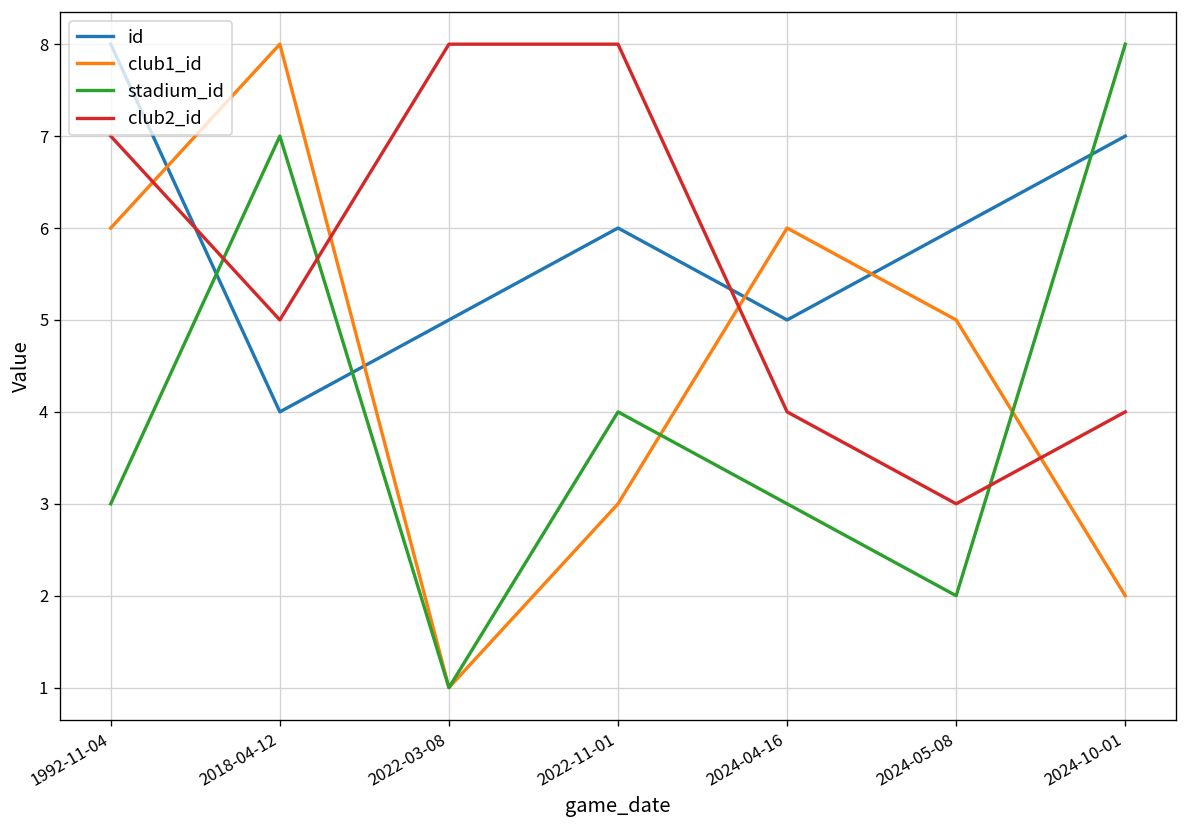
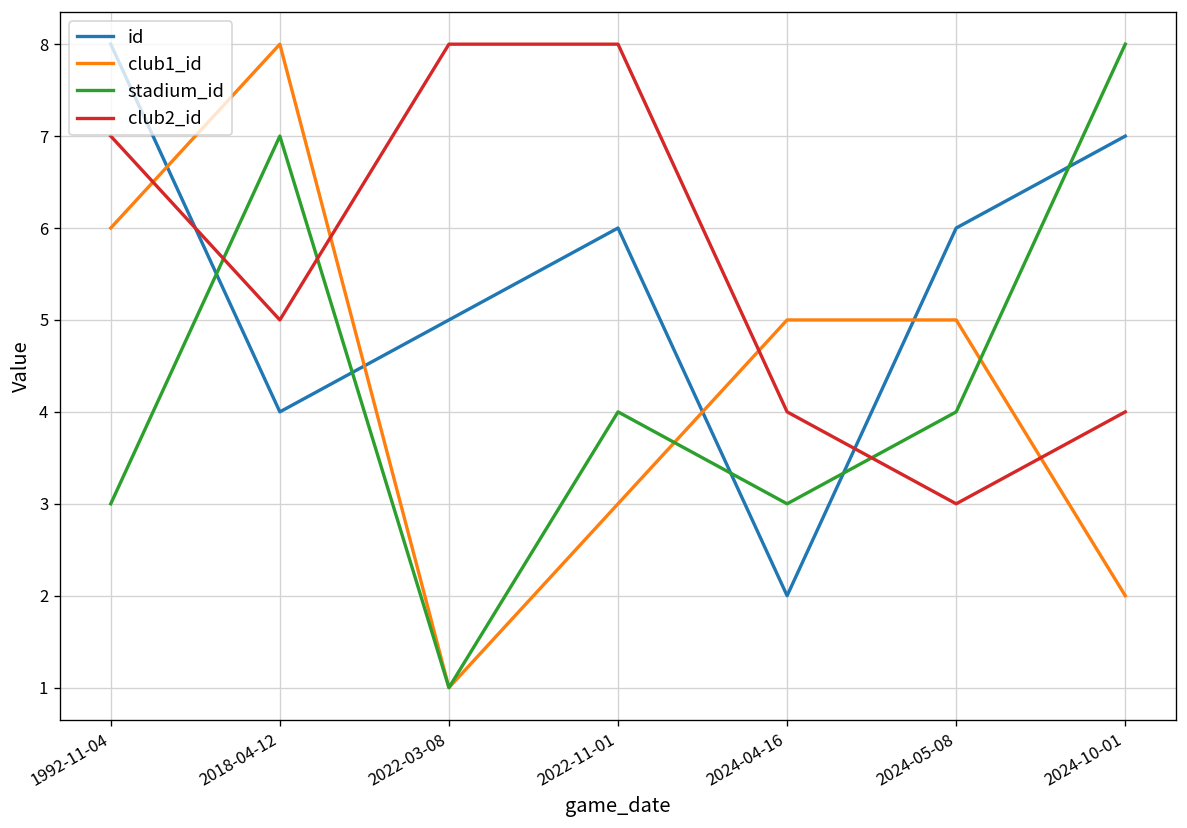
id, 2024-04-16: 5 -> 2
club1_id, 2024-04-16: 6 -> 5
stadium_id, 2024-05-08: 2 -> 4
